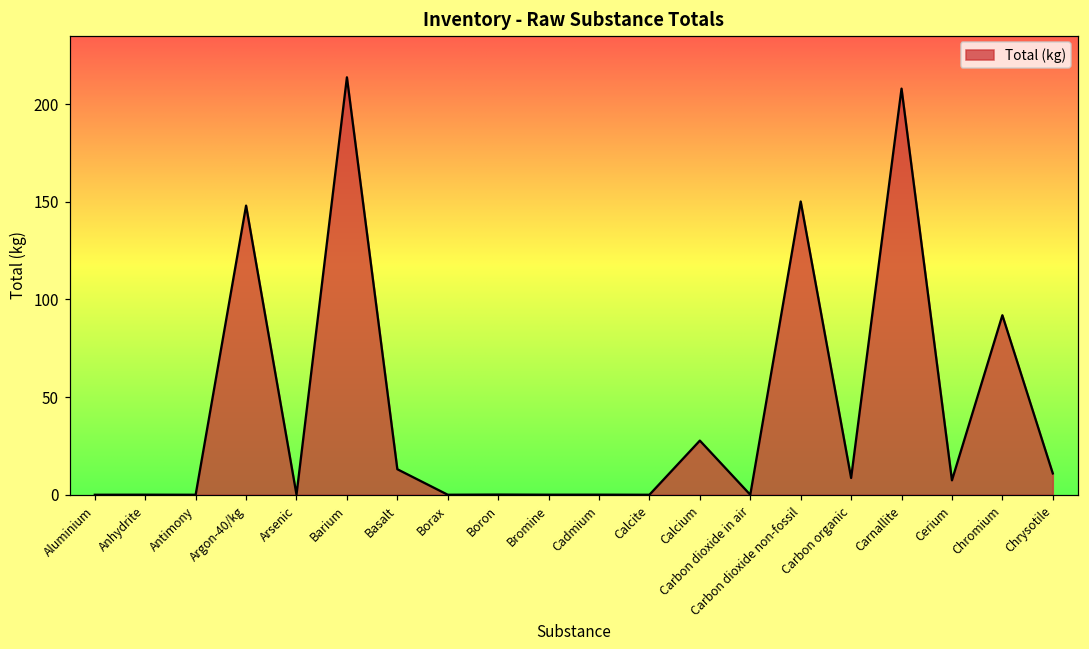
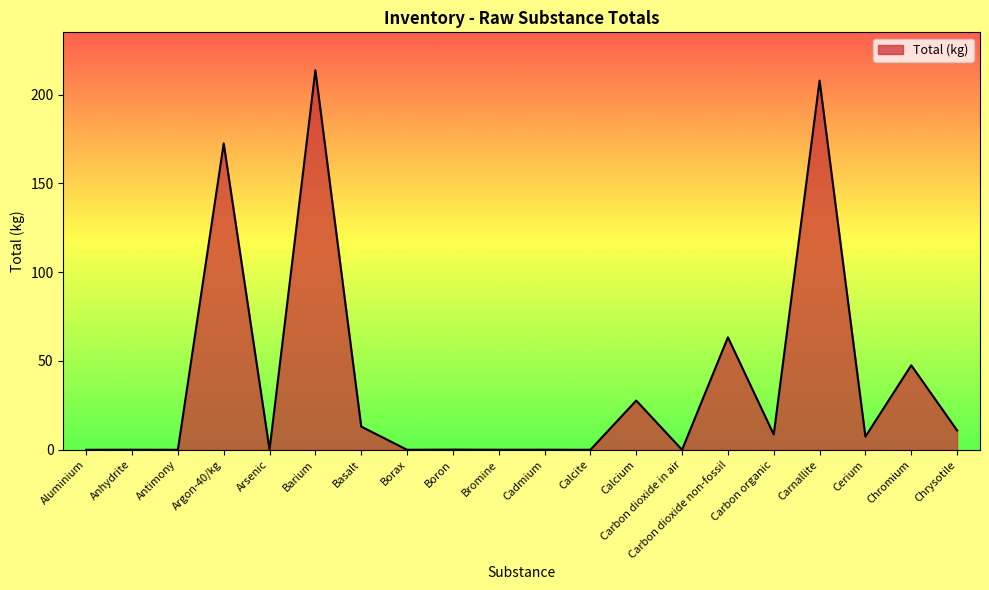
Argon-40/kg: 148 -> 173
Carbon dioxide non-fossil: 150 -> 63
Chromium: 92 -> 48
